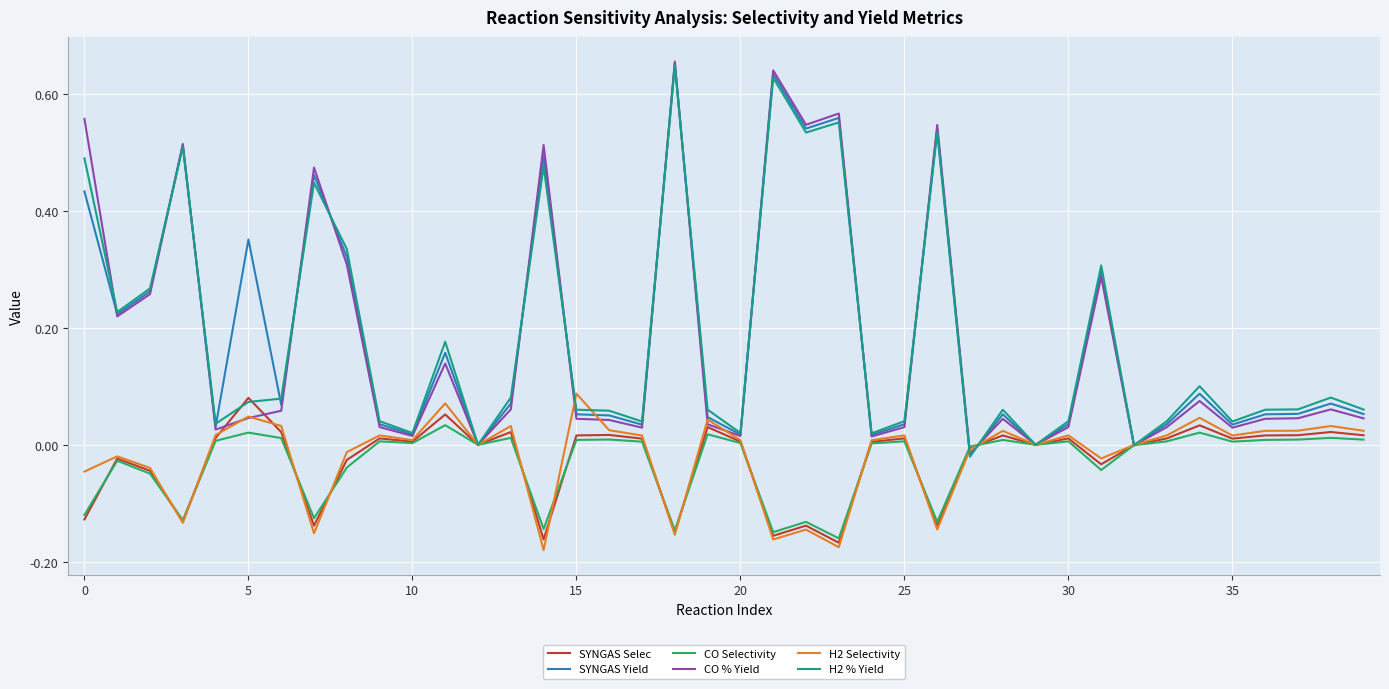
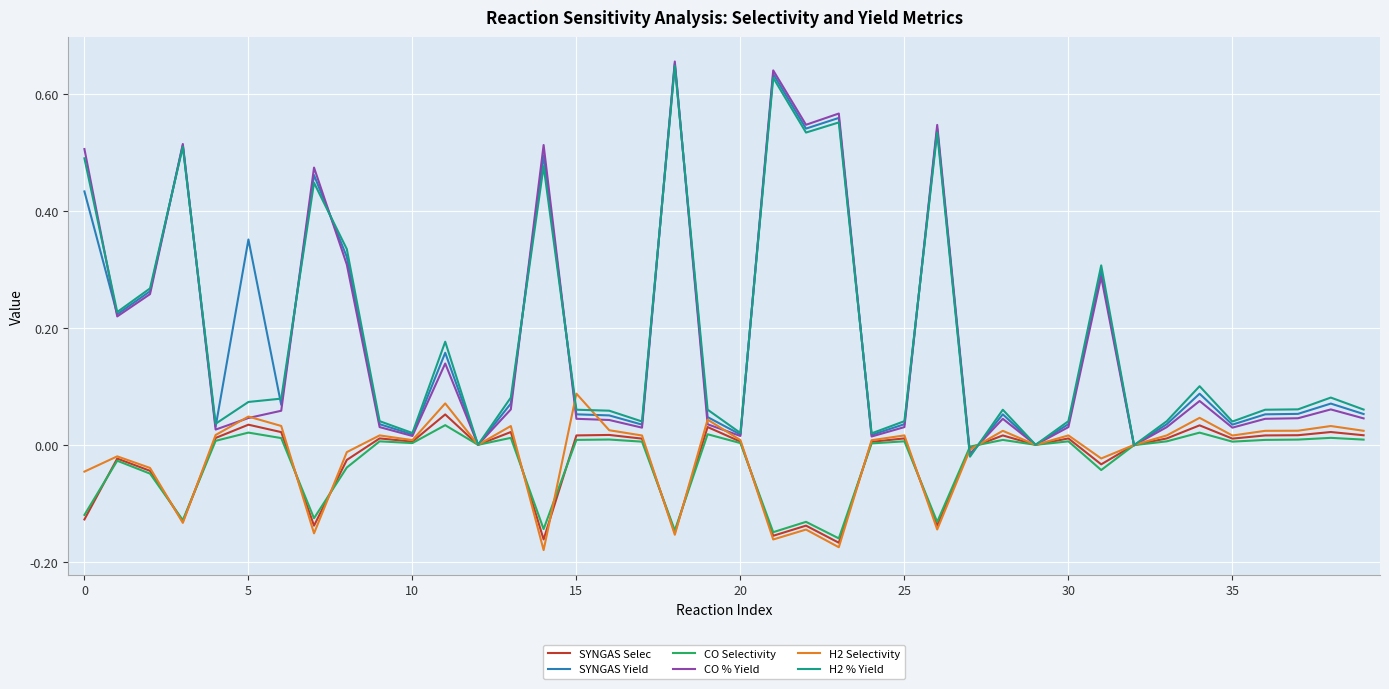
CO % Yield, 0: 0.56 -> 0.51
SYNGAS Selec, 5: 0.08 -> 0.03
